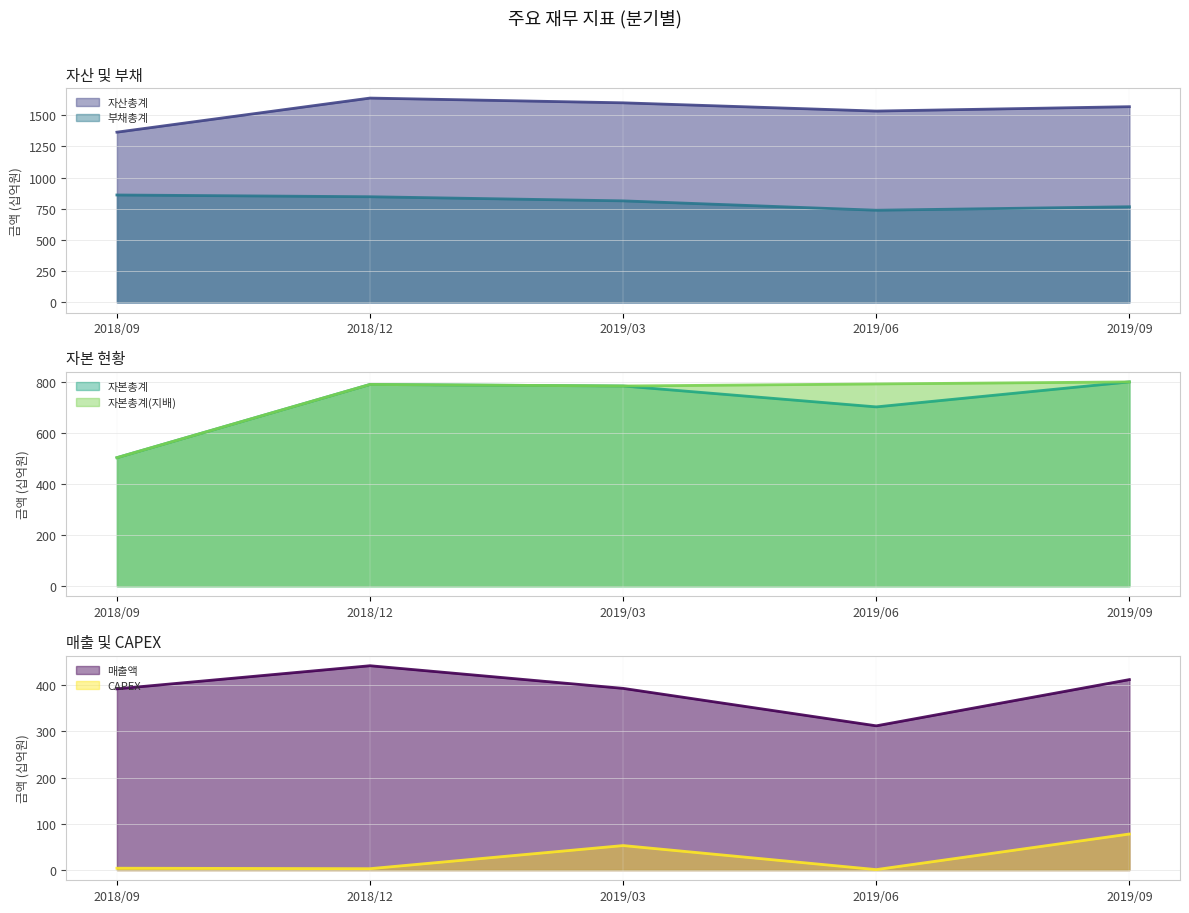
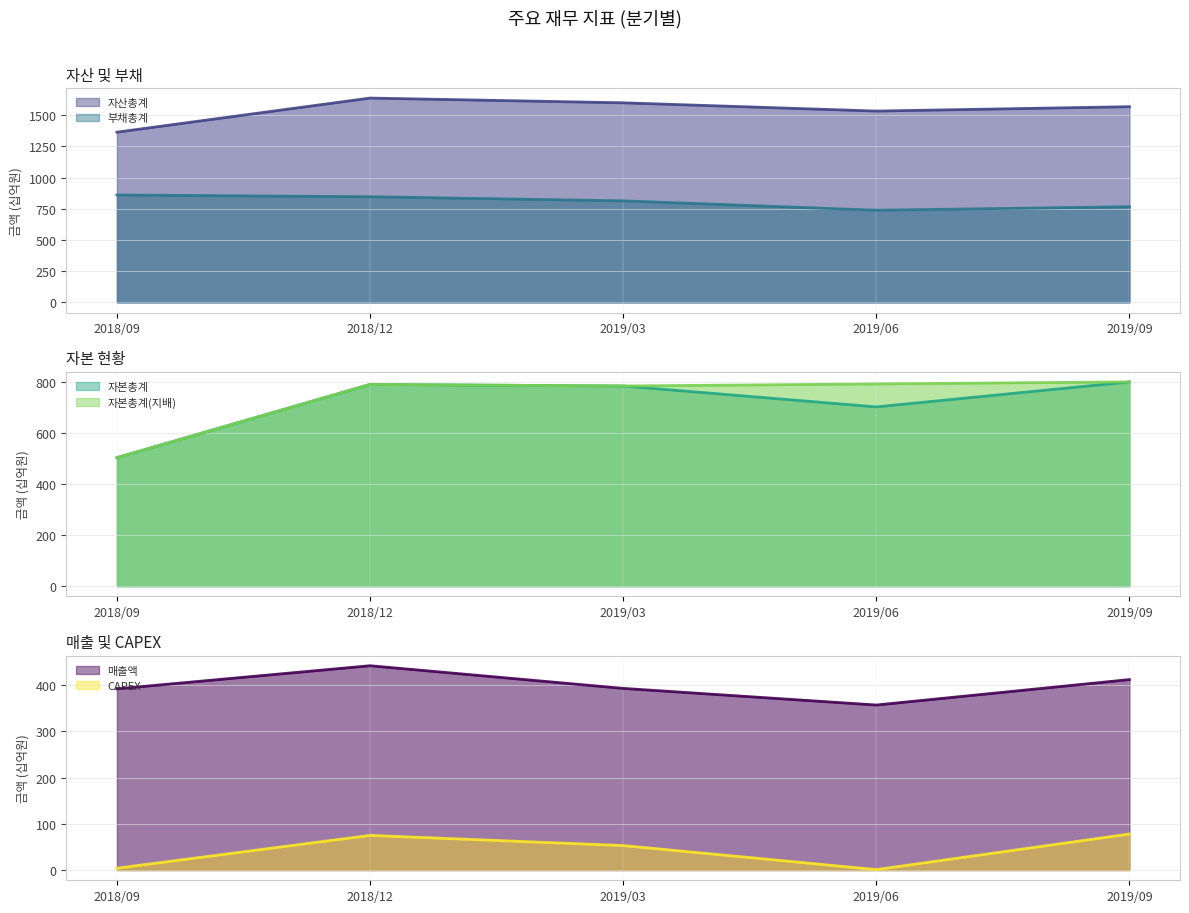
매출 및 CAPEX, CAPEX, 2018/12: 0 -> 80
매출 및 CAPEX, 매출액, 2019/06: 310 -> 360
